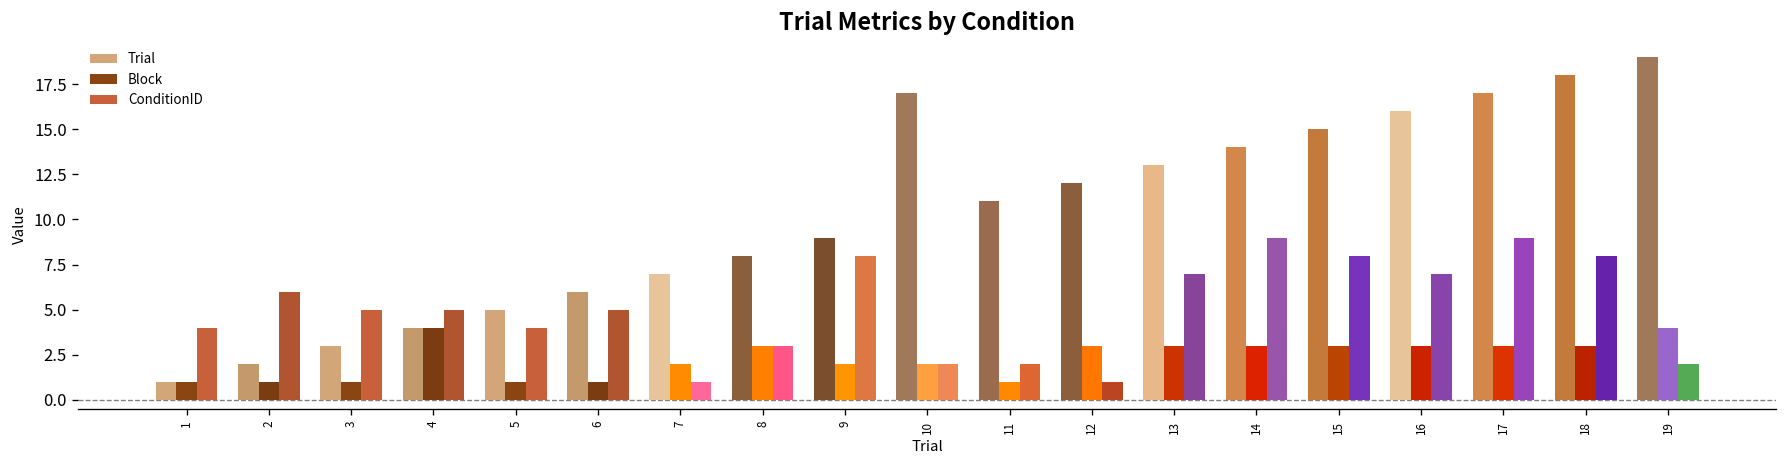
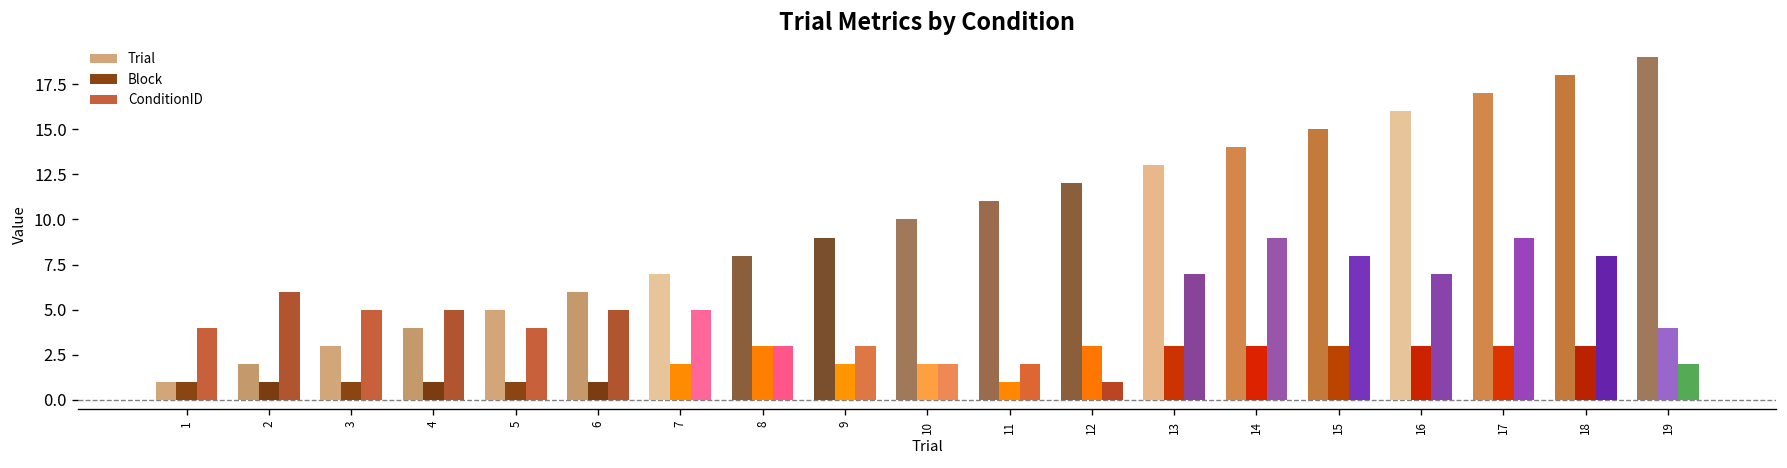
Block, 4: 4 -> 1
ConditionID, 7: 1 -> 5
ConditionID, 9: 8 -> 3
Trial, 10: 17 -> 10
